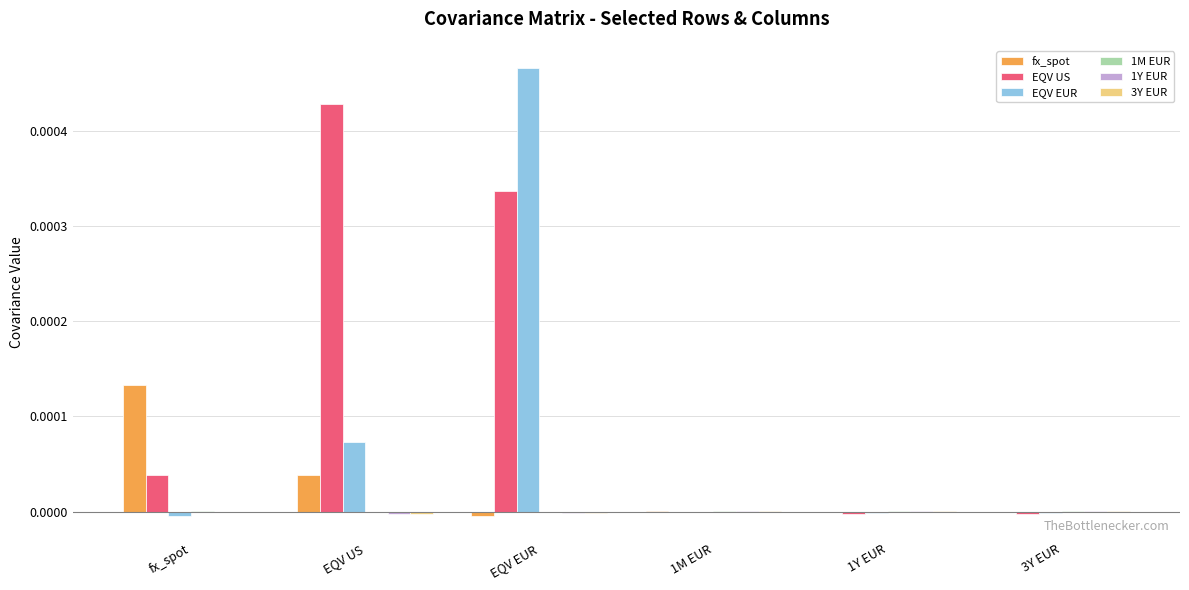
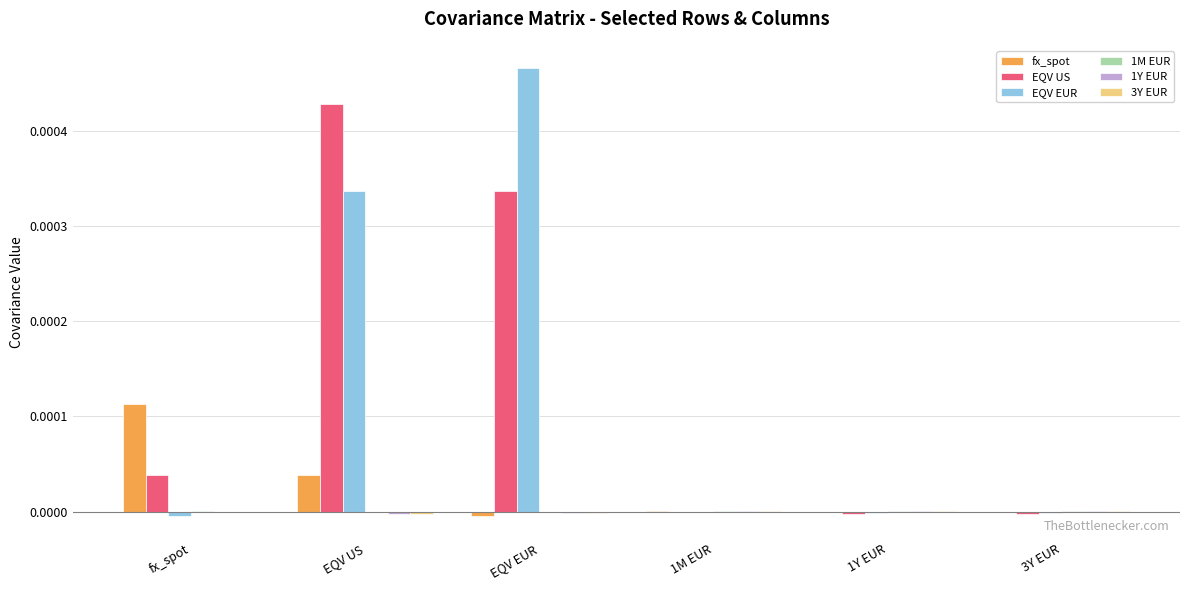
fx_spot, fx_spot: 0.00013 -> 0.00011
EQV EUR, EQV US: 0.00007 -> 0.00034
